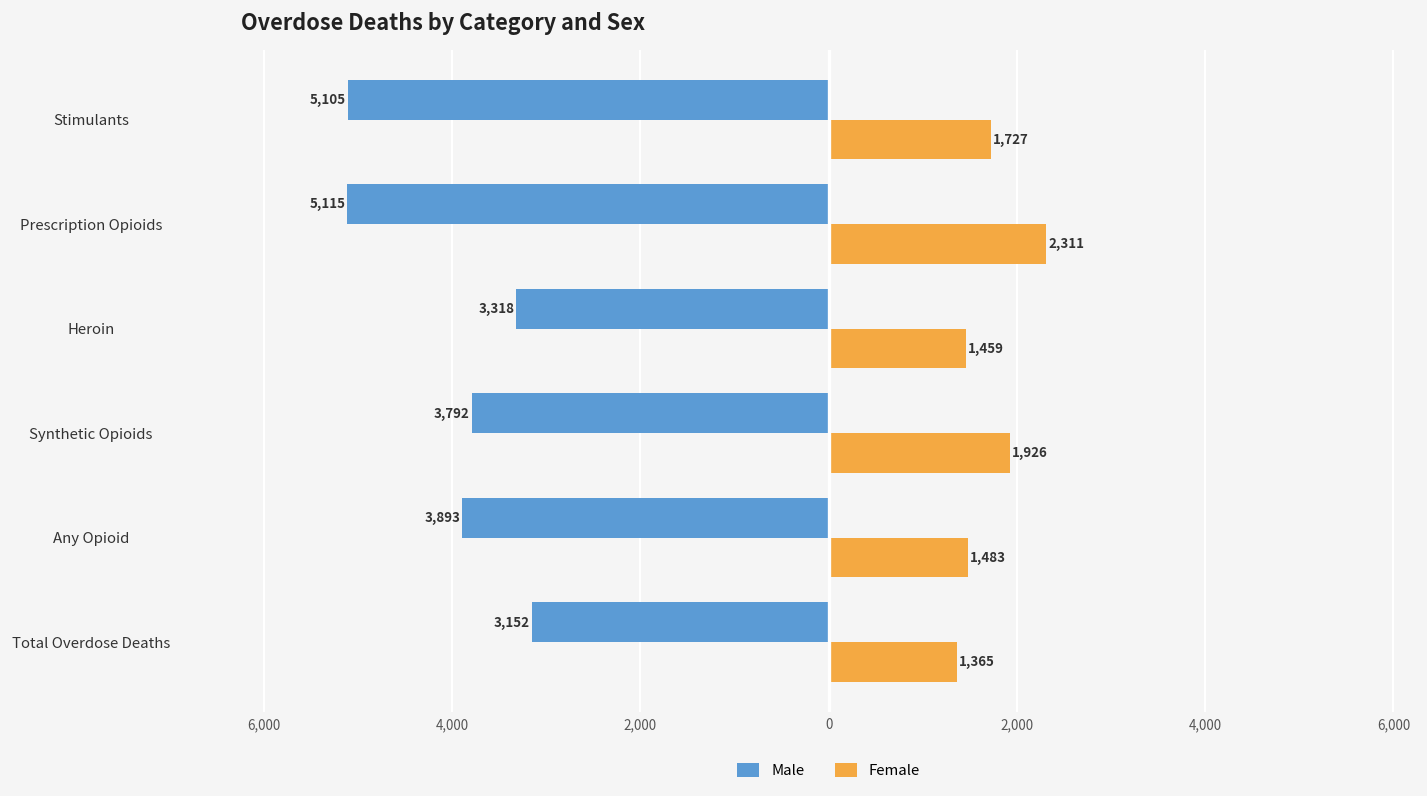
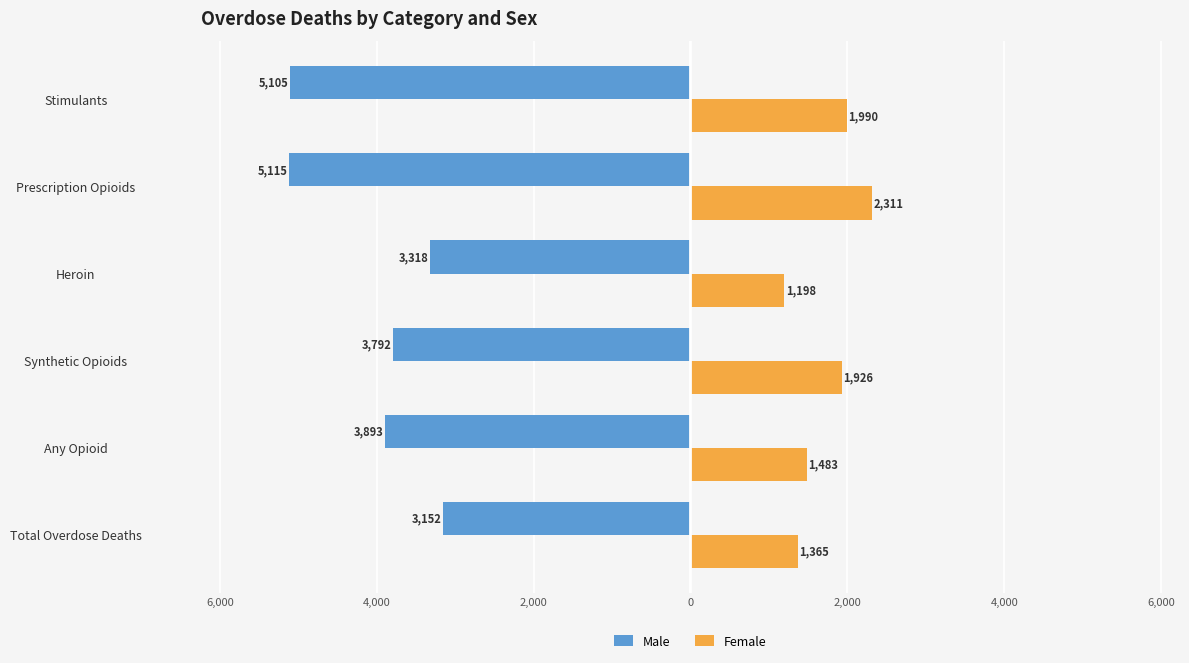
Female, Stimulants: 1,727 -> 1,990
Female, Heroin: 1,459 -> 1,198
